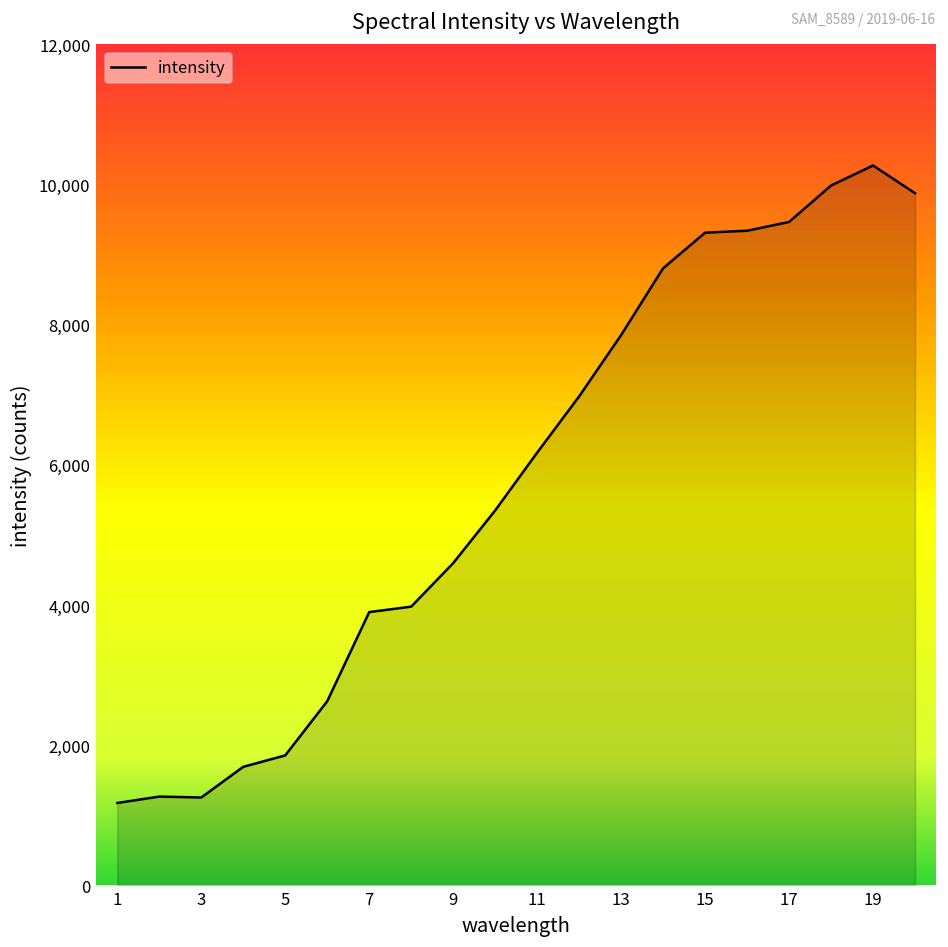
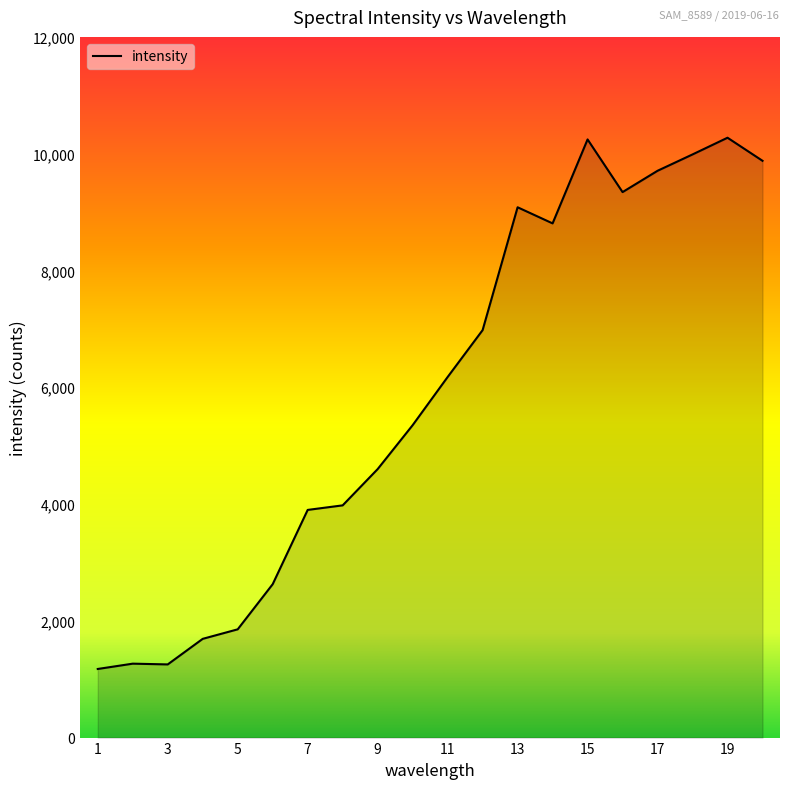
13: 7,900 -> 9,100
15: 9,300 -> 10,200
17: 9,500 -> 9,700
